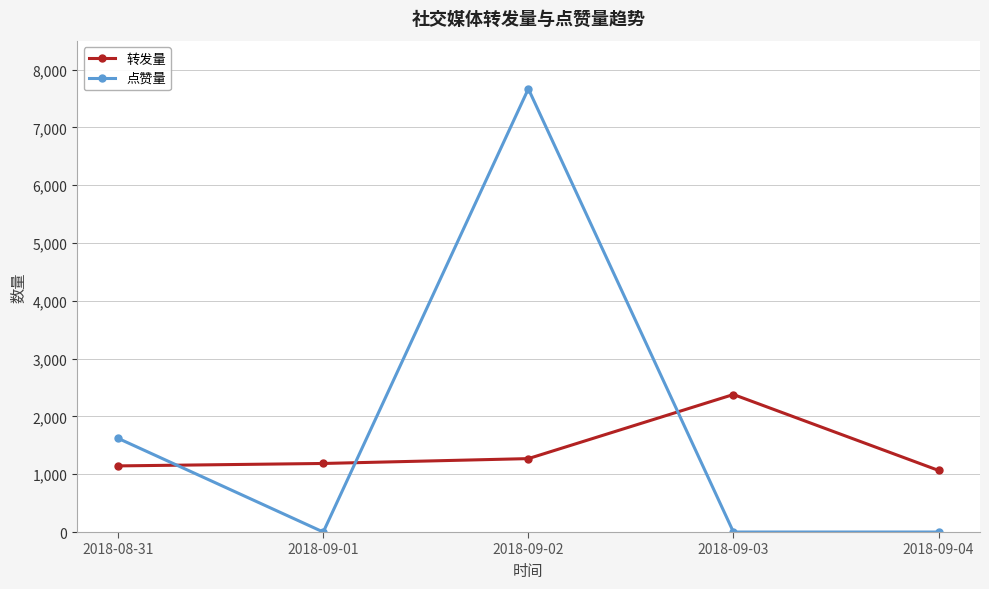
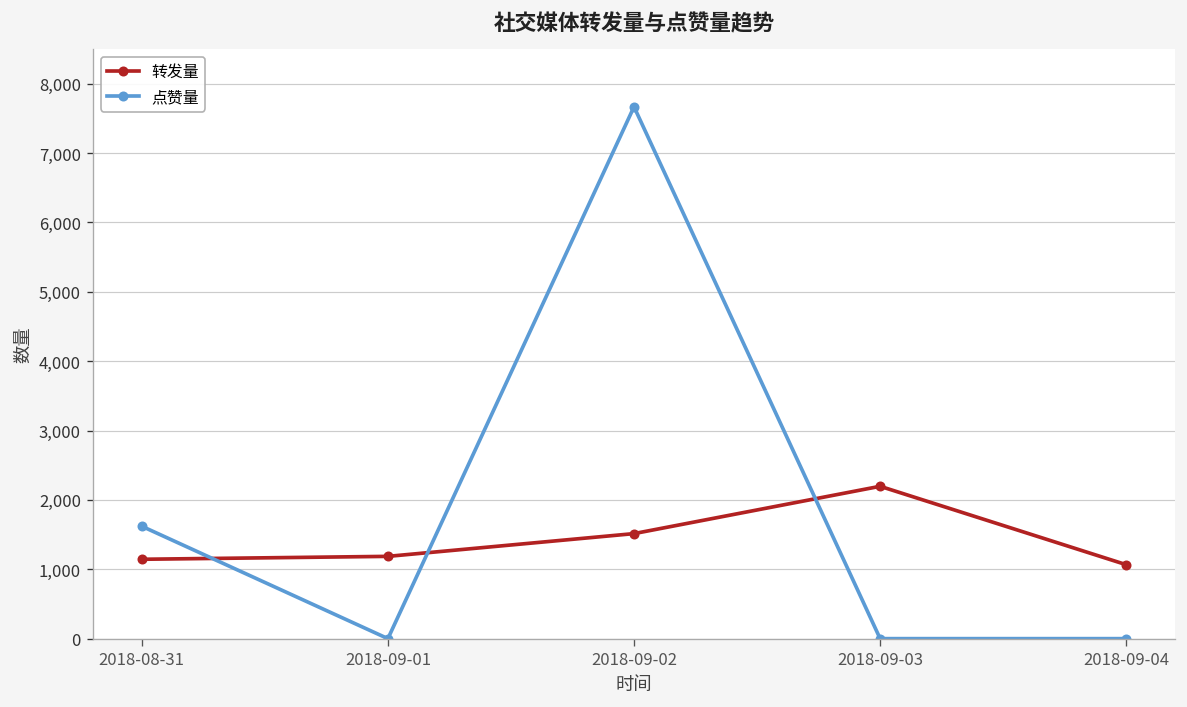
转发量, 2018-09-02: 1,300 -> 1,500
转发量, 2018-09-03: 2,400 -> 2,200
